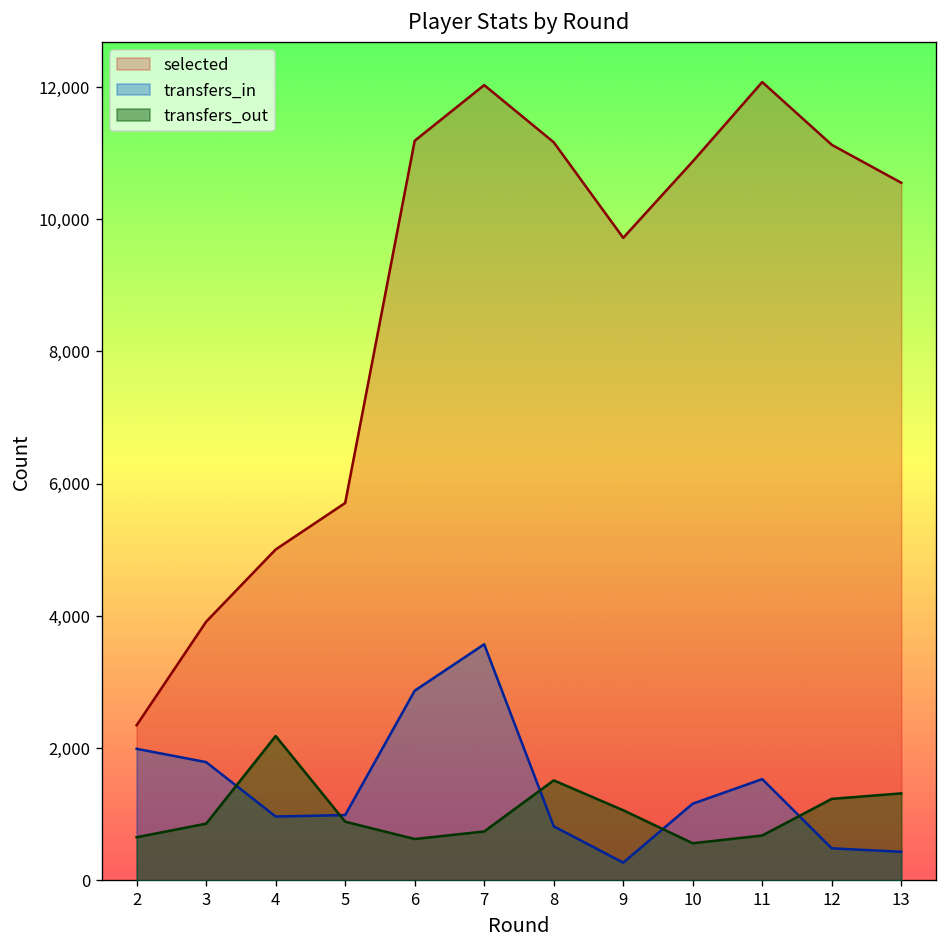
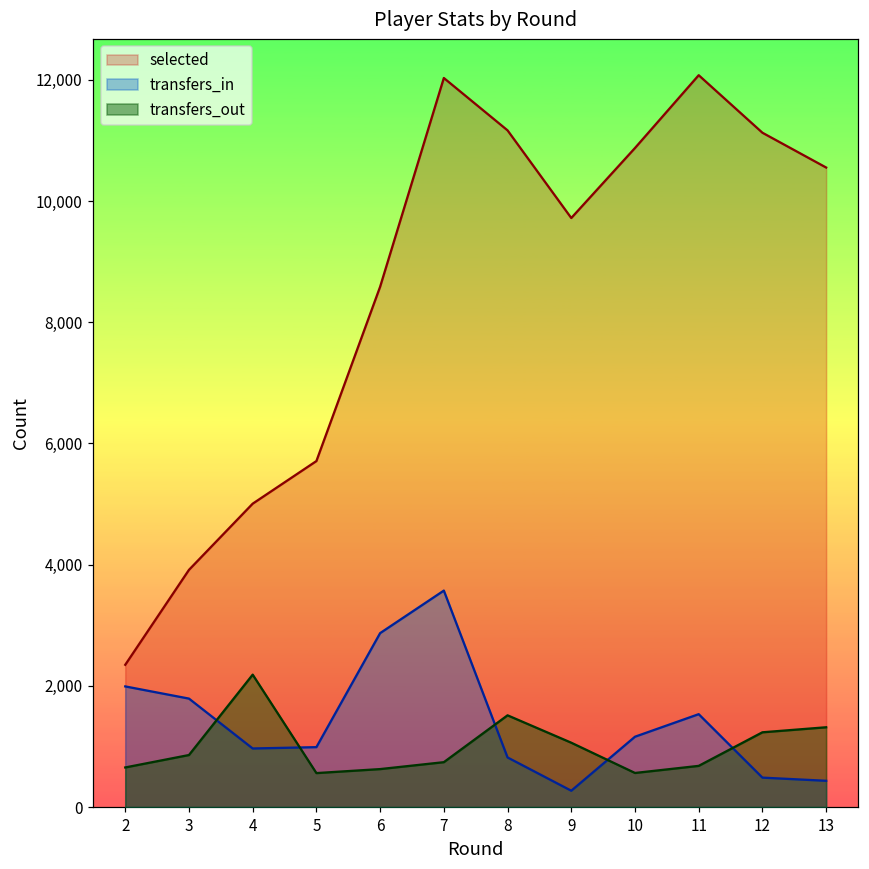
transfers_out, 5: 900 -> 600
selected, 6: 11,200 -> 8,600
